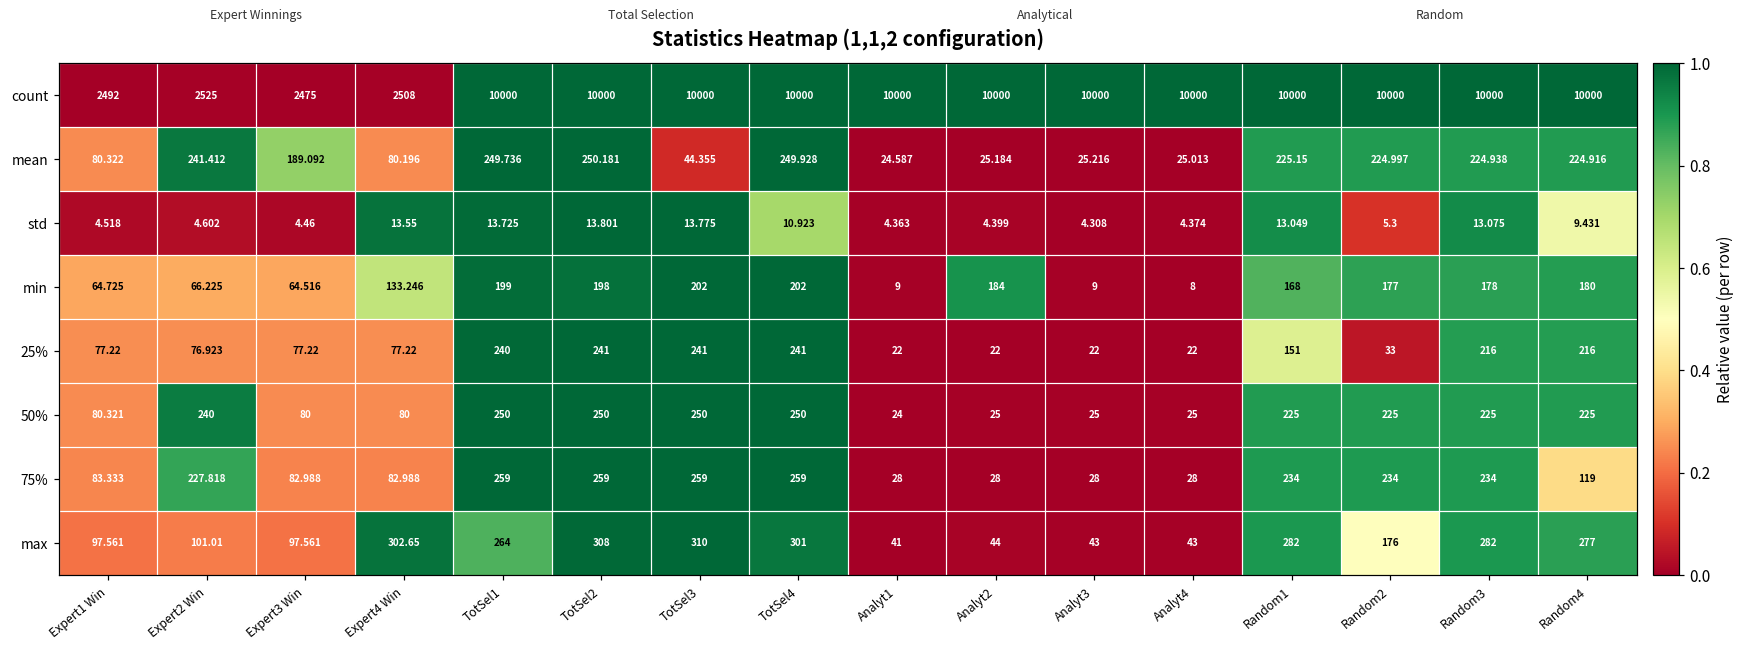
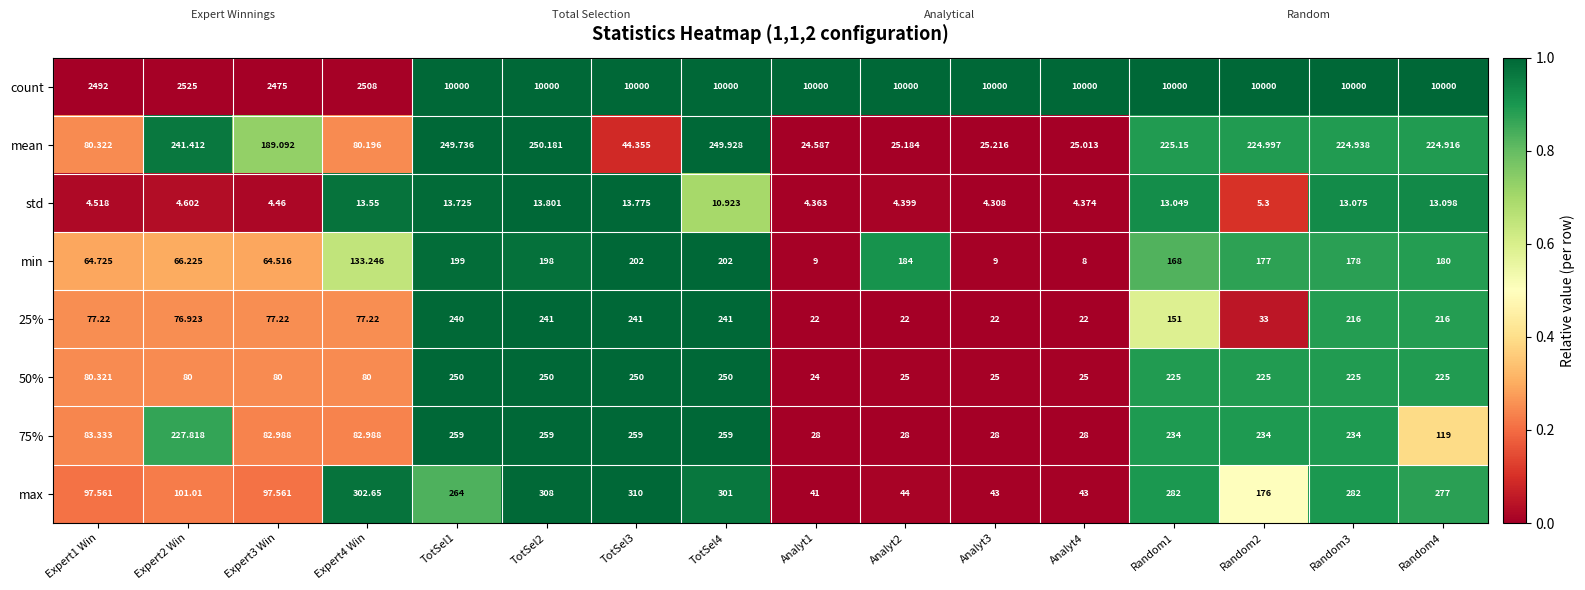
std, Random4: 9.431 -> 13.098
50%, Expert2 Win: 240 -> 80
